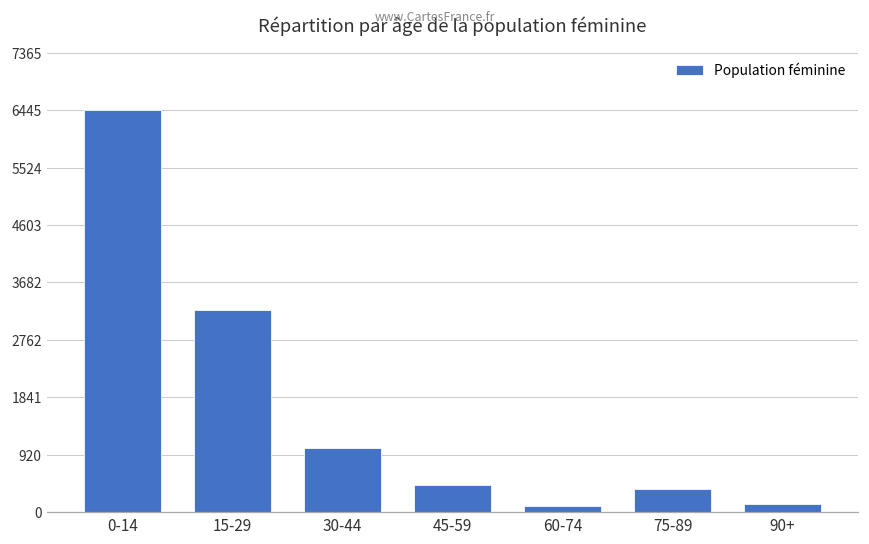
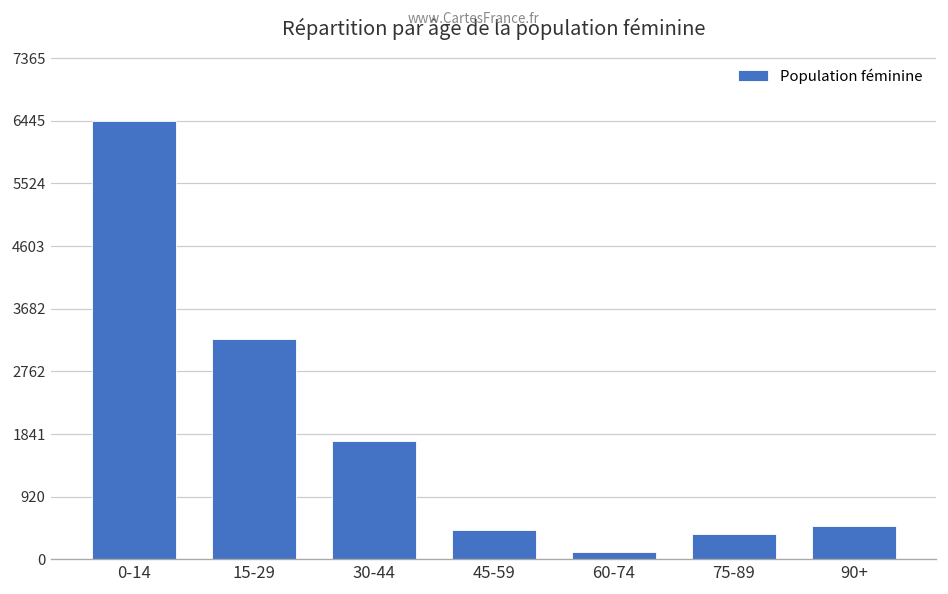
30-44: 1000 -> 1700
90+: 100 -> 500
